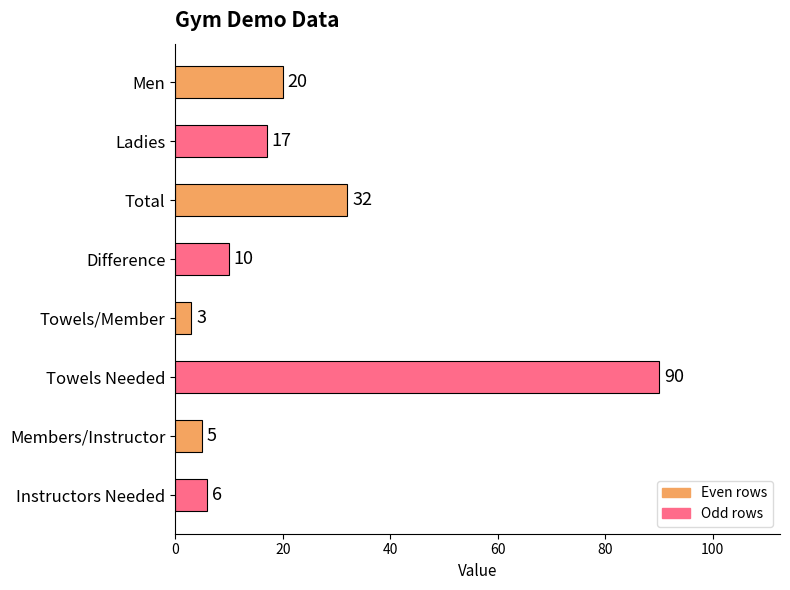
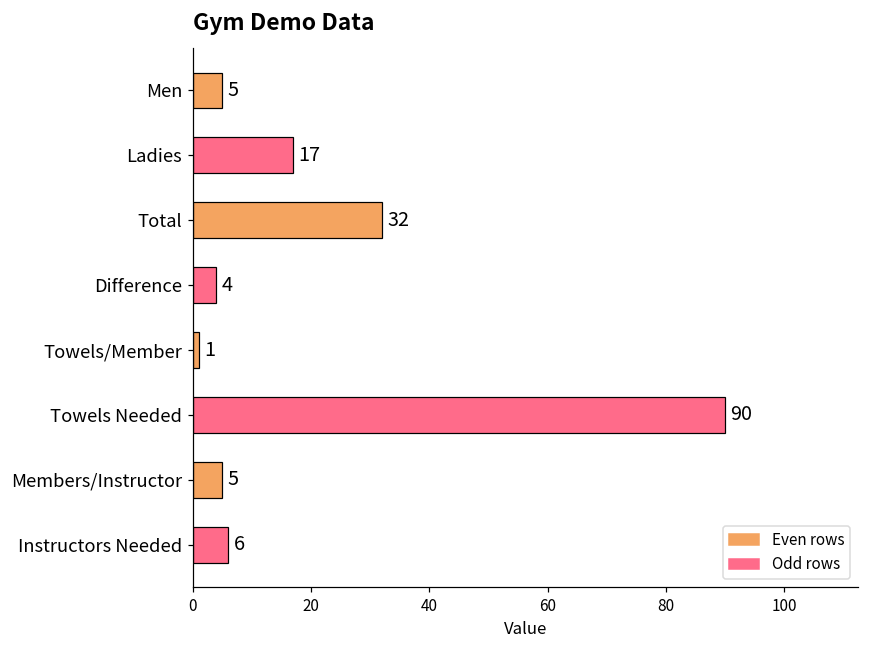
Men: 20 -> 5
Difference: 10 -> 4
Towels/Member: 3 -> 1
